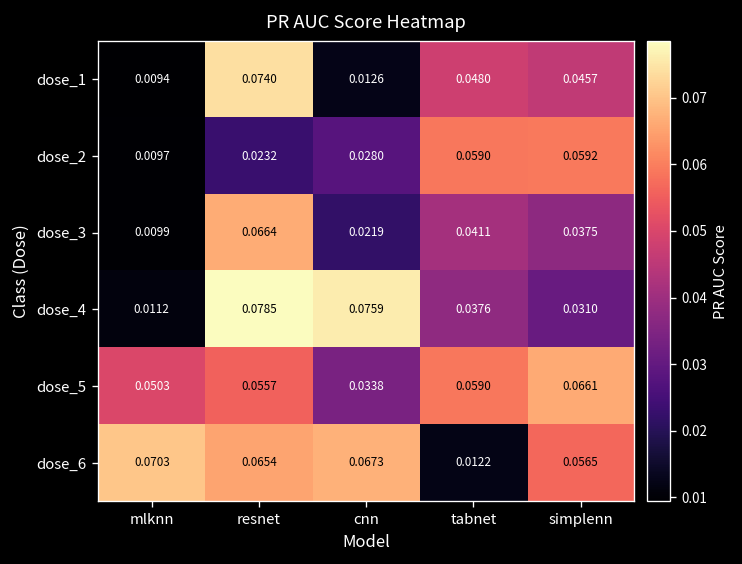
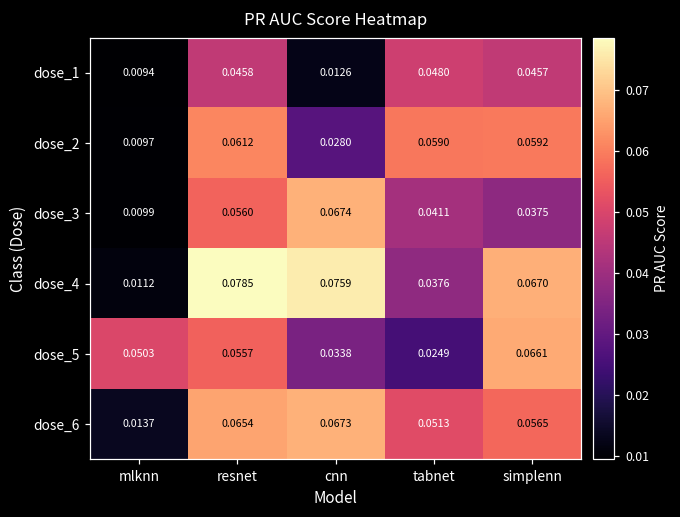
dose_1, resnet: 0.0740 -> 0.0458
dose_2, resnet: 0.0232 -> 0.0612
dose_3, resnet: 0.0664 -> 0.0560
dose_3, cnn: 0.0219 -> 0.0674
dose_4, simplenn: 0.0310 -> 0.0670
dose_5, tabnet: 0.0590 -> 0.0249
dose_6, mlknn: 0.0703 -> 0.0137
dose_6, tabnet: 0.0122 -> 0.0513
